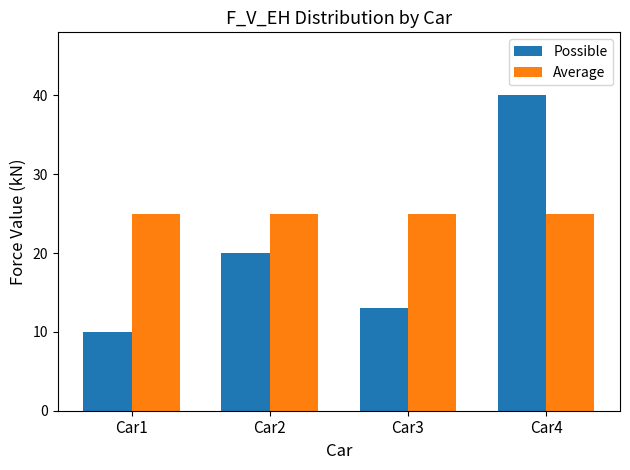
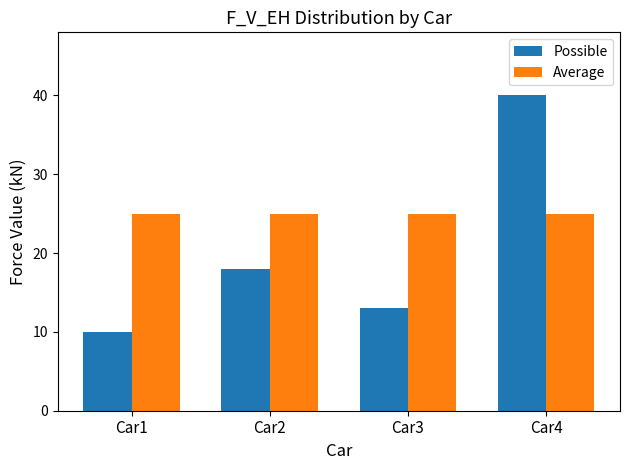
Possible, Car2: 20 -> 18
